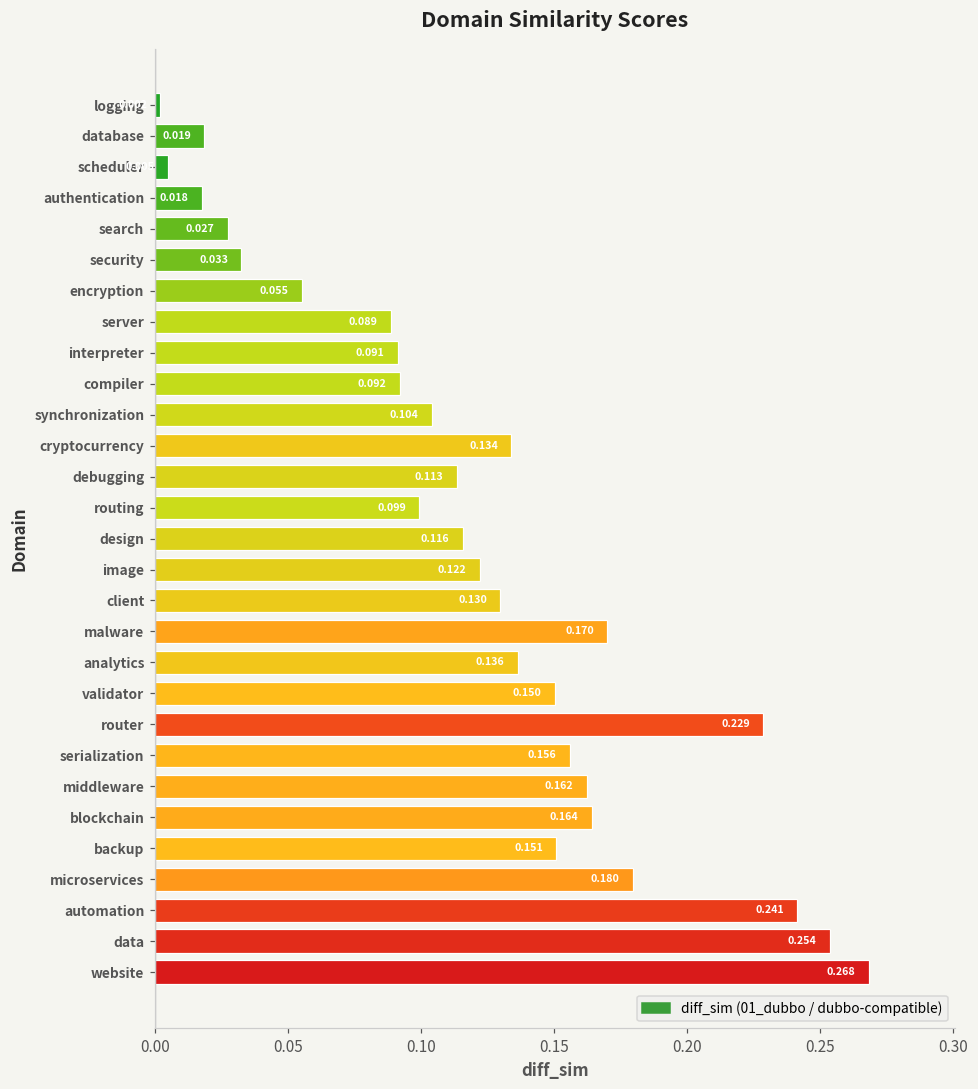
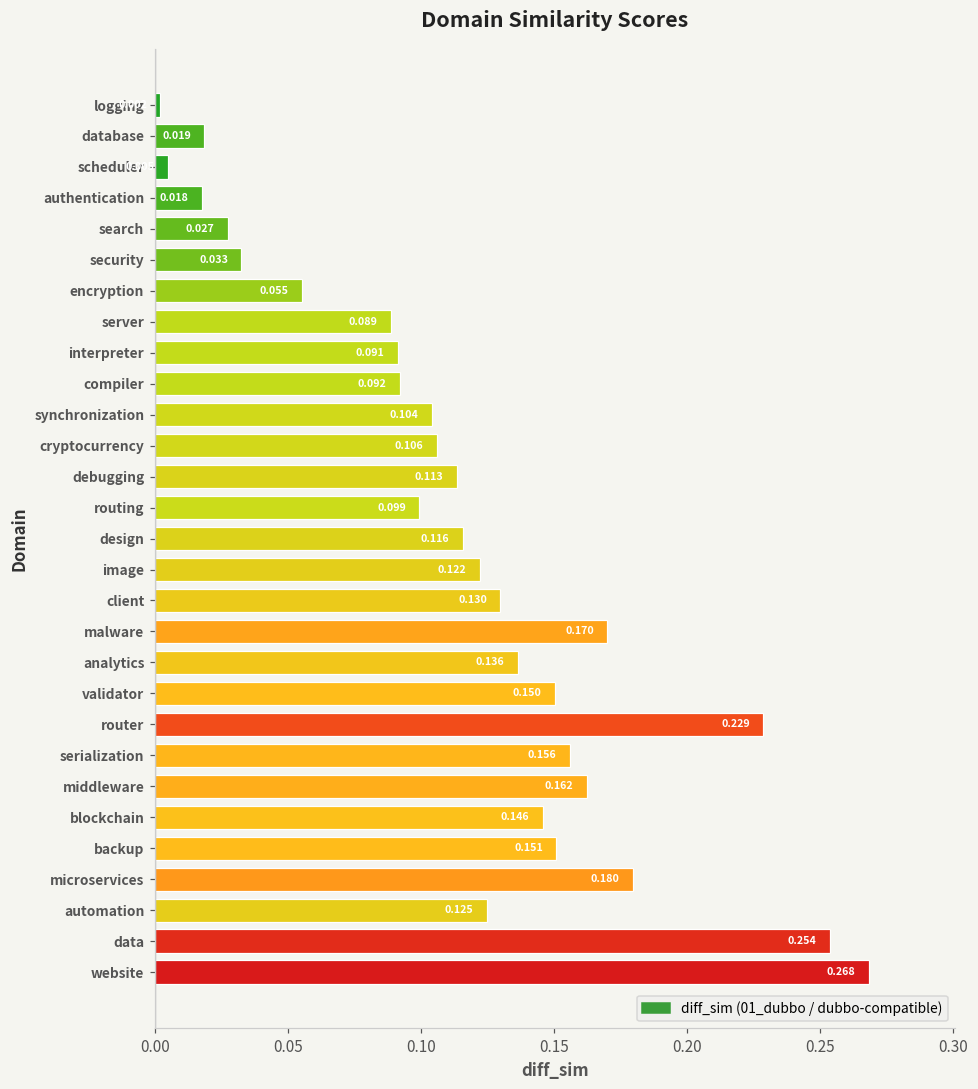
cryptocurrency: 0.134 -> 0.106
blockchain: 0.164 -> 0.146
automation: 0.241 -> 0.125
